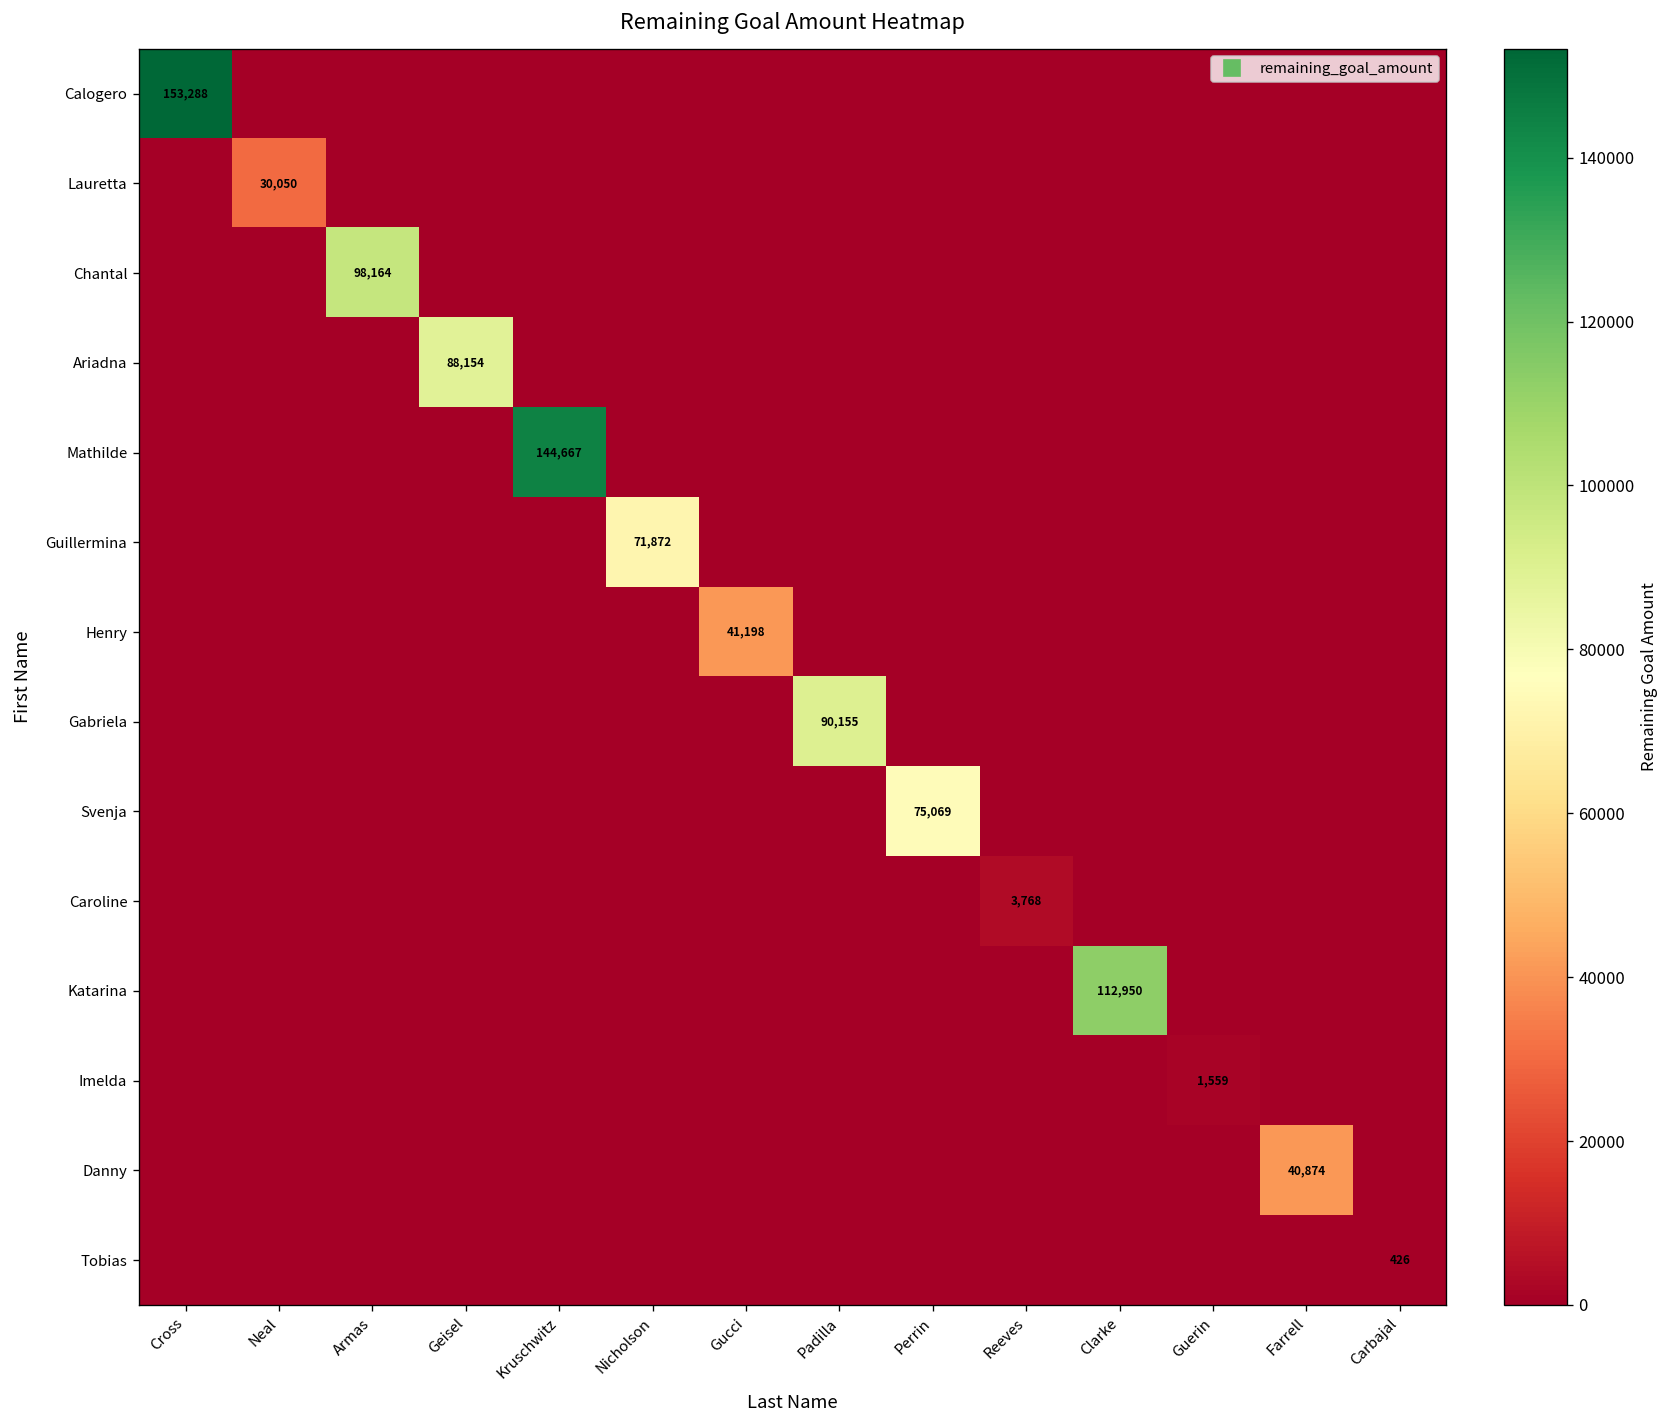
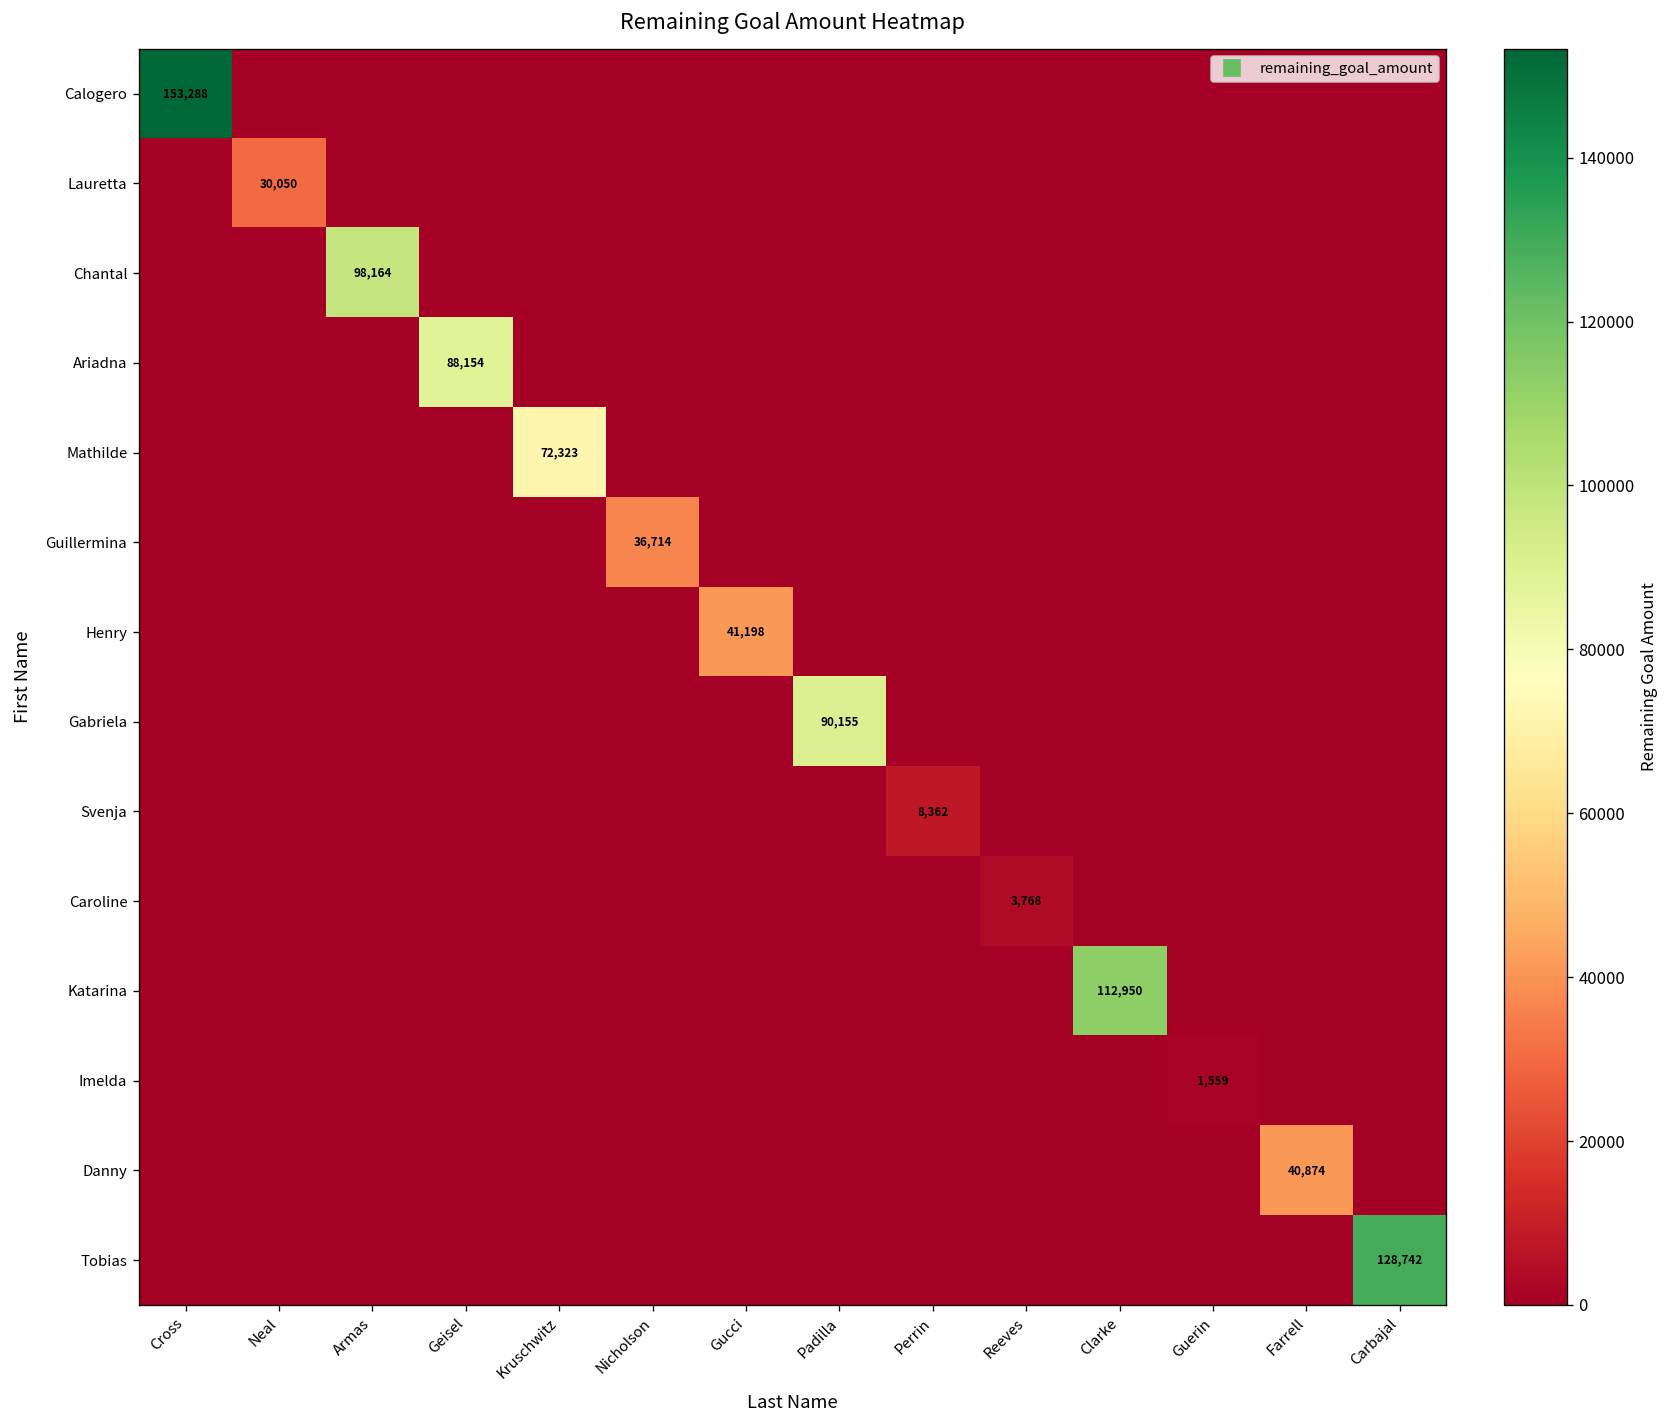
Mathilde, Kruschwitz: 144,667 -> 72,323
Guillermina, Nicholson: 71,872 -> 36,714
Svenja, Perrin: 75,069 -> 8,362
Tobias, Carbajal: 426 -> 128,742
